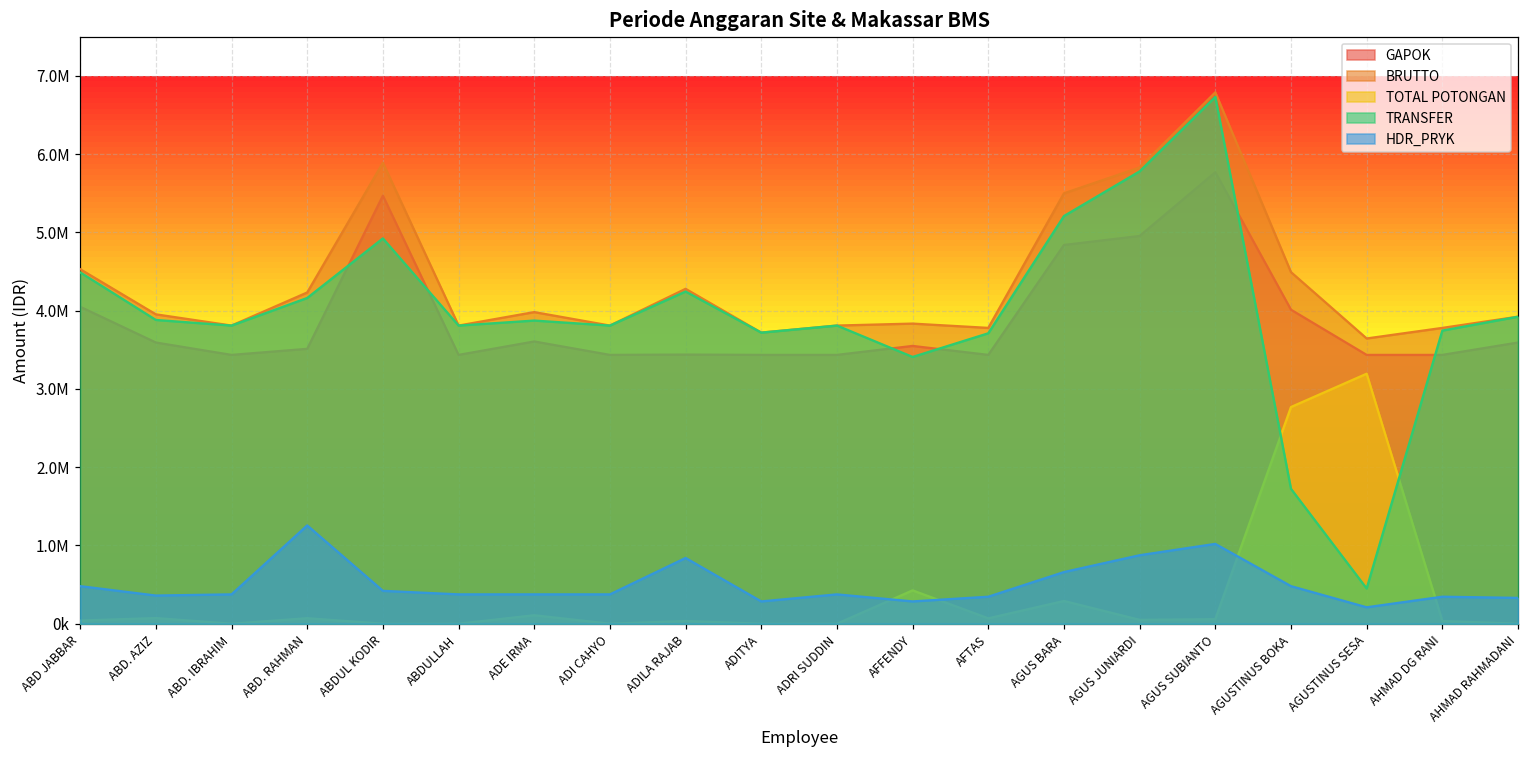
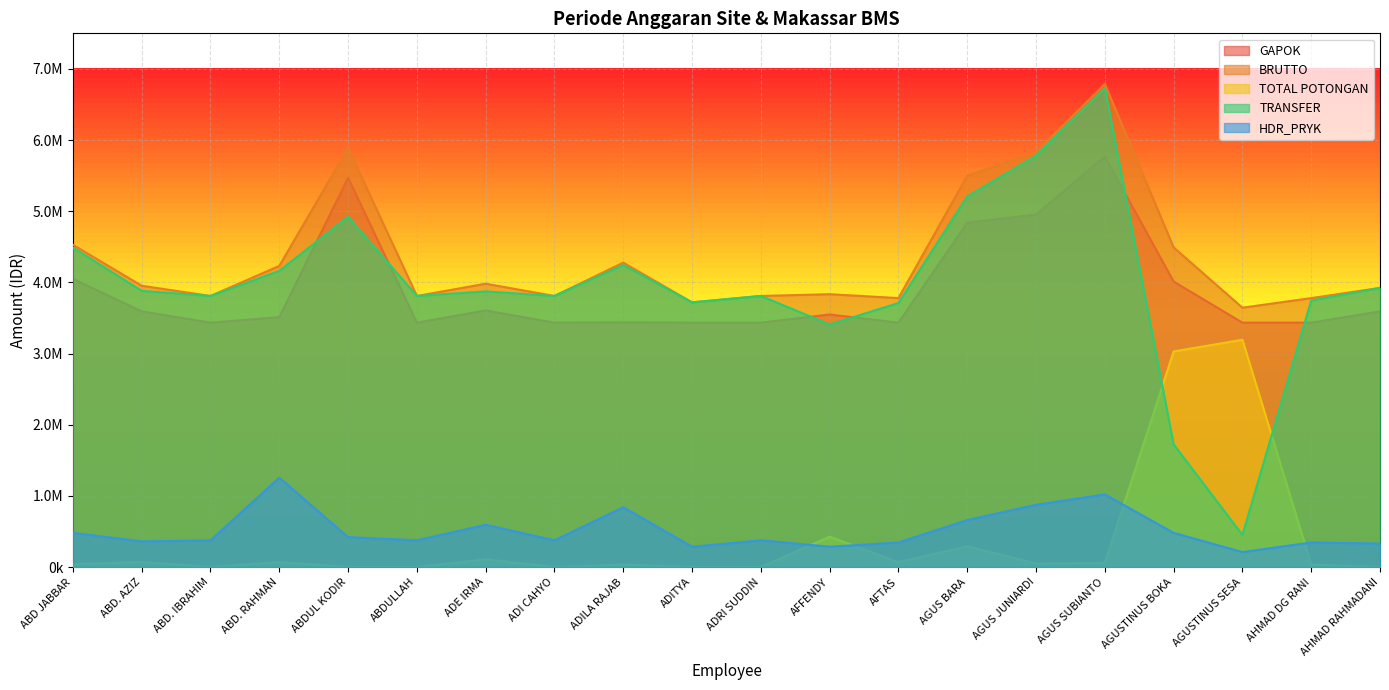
HDR_PRYK, ADE IRMA: 400000 -> 600000
TOTAL POTONGAN, AGUSTINUS BOKA: 2800000 -> 3000000
